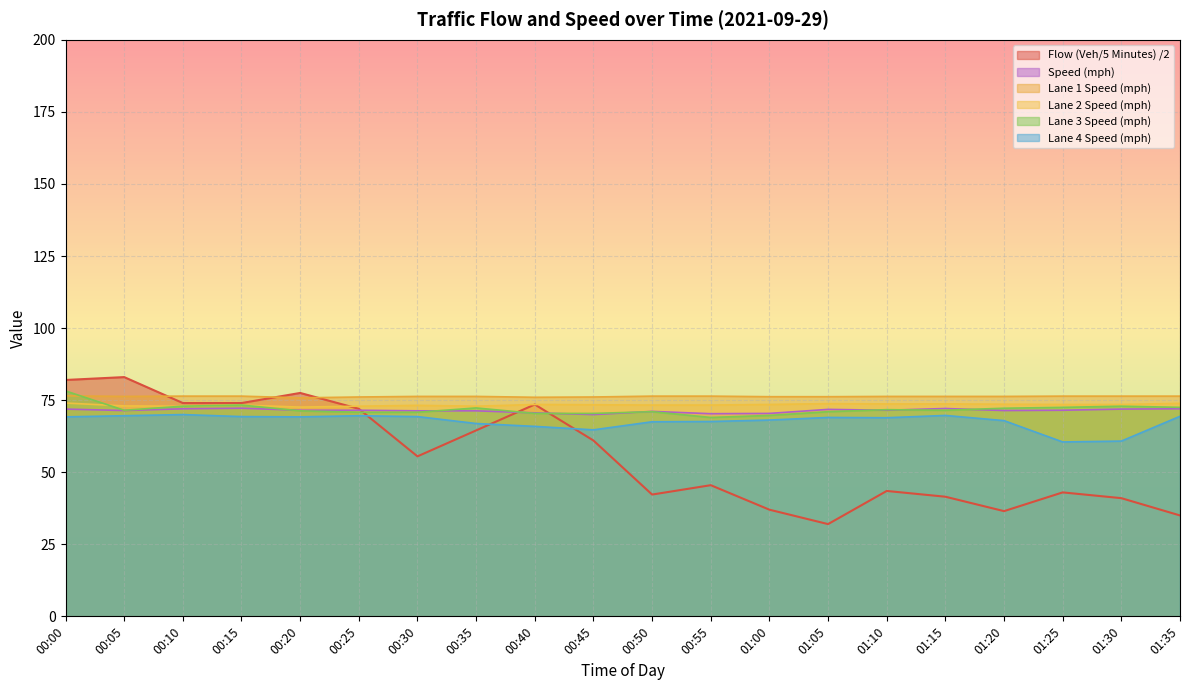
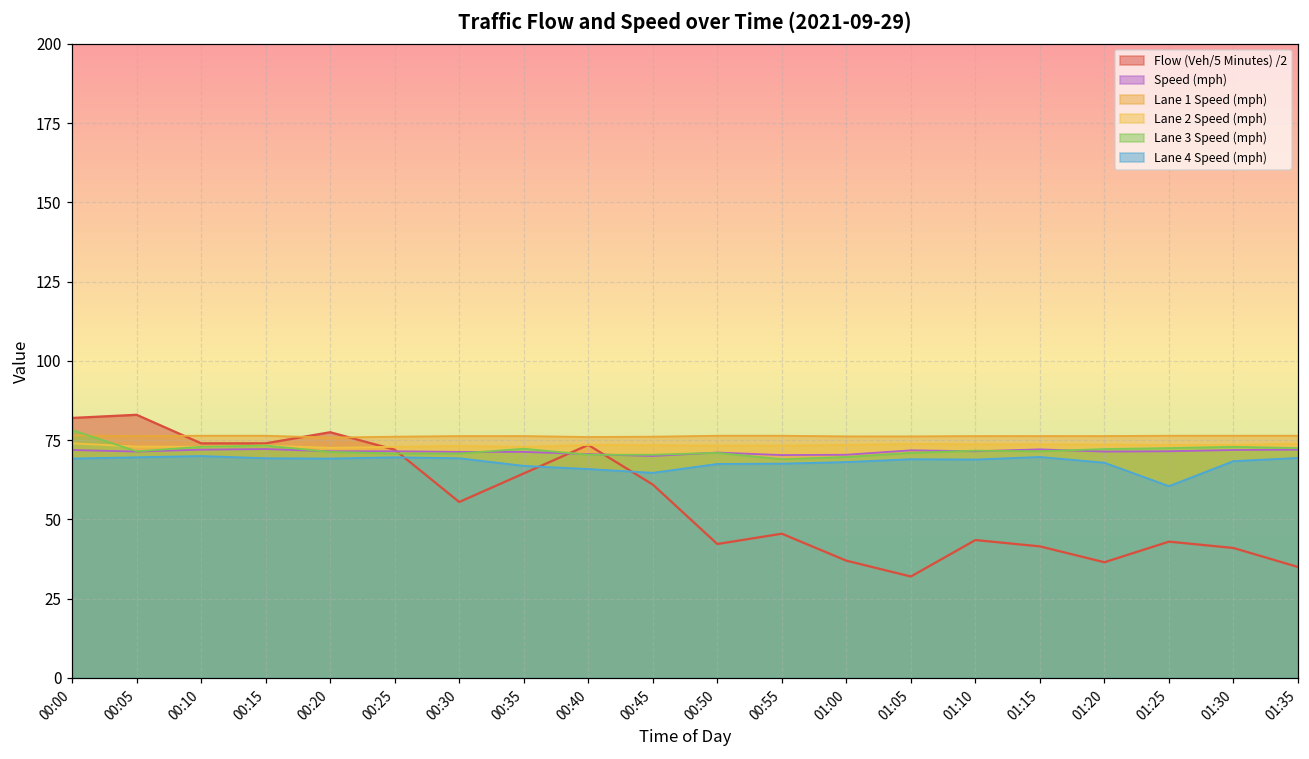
Lane 4 Speed (mph), 01:30: 61 -> 68
